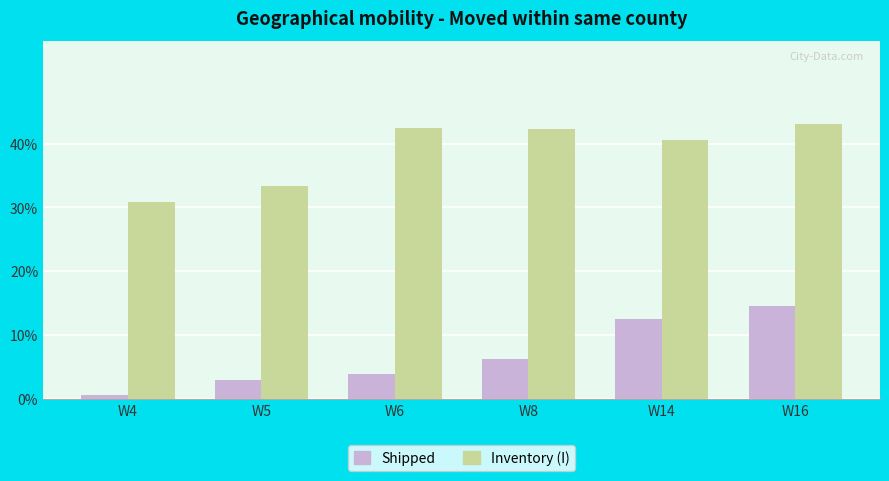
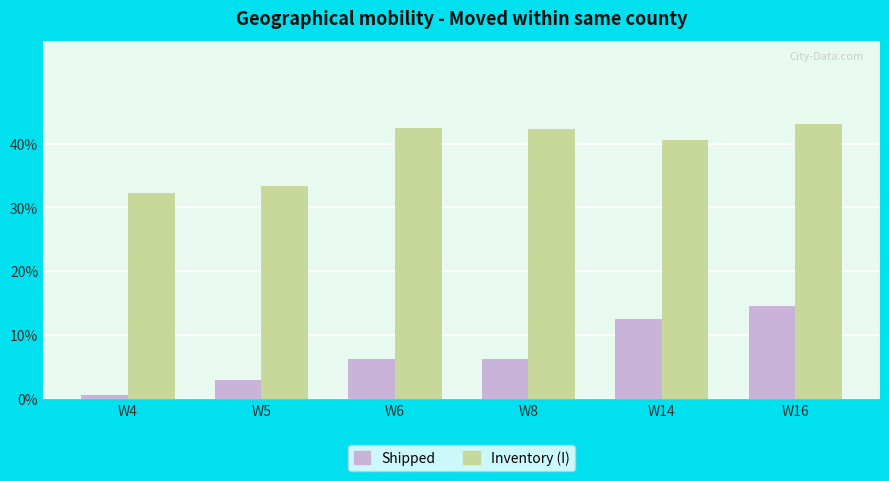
Inventory (I), W4: 31% -> 32%
Shipped, W6: 4% -> 6%
